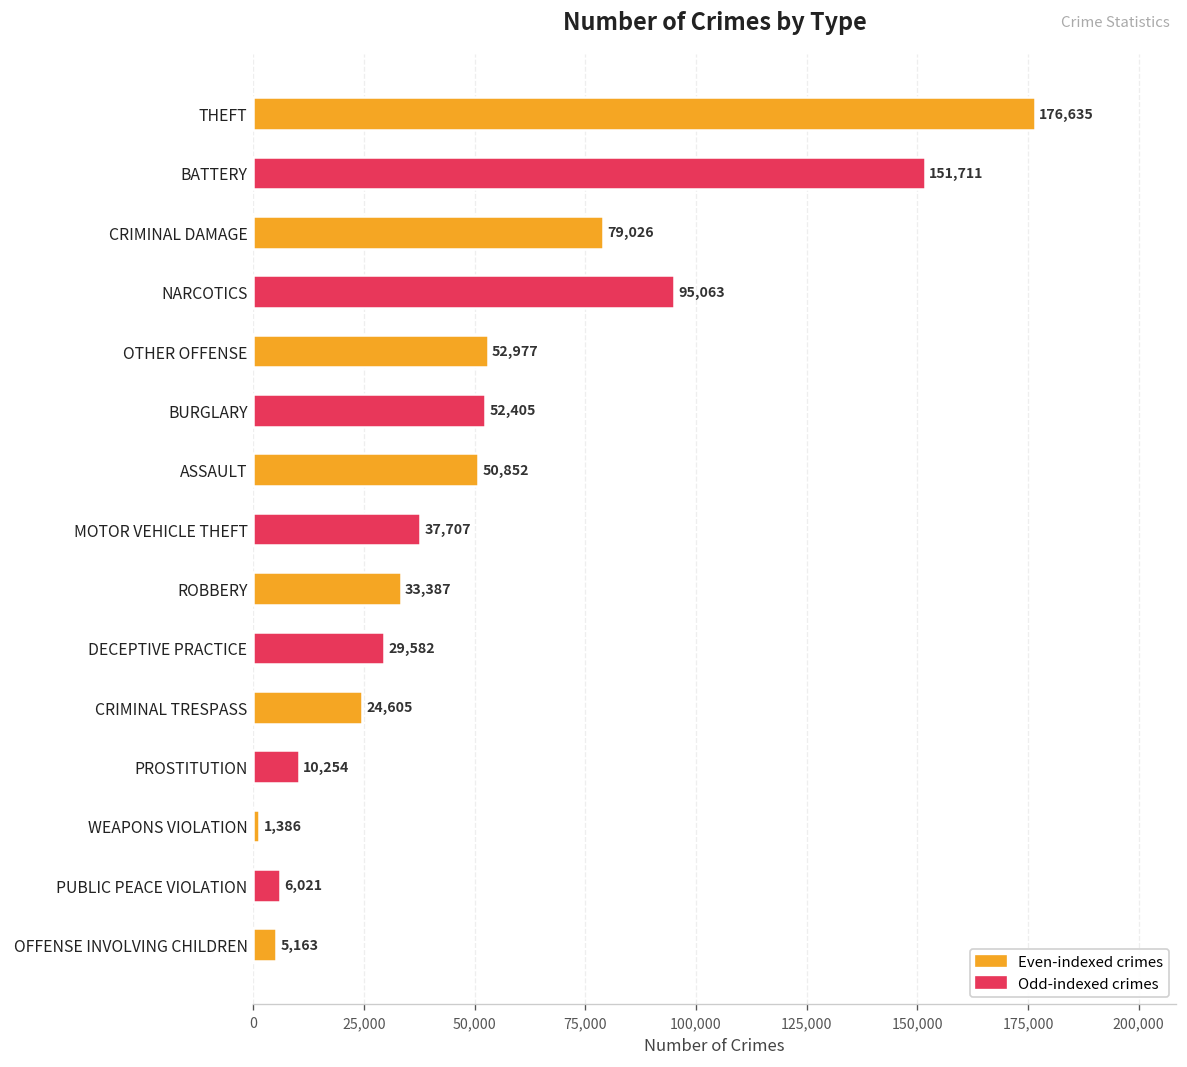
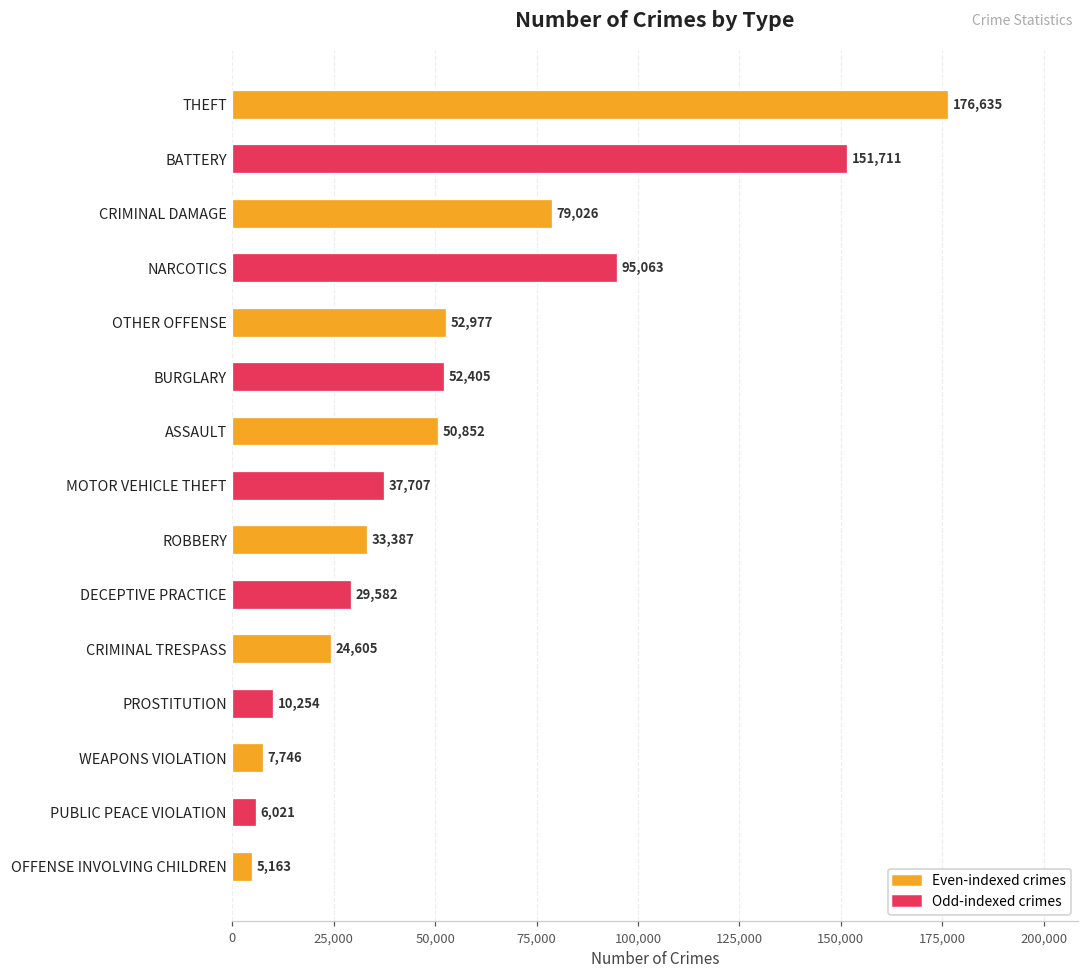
WEAPONS VIOLATION: 1,386 -> 7,746
